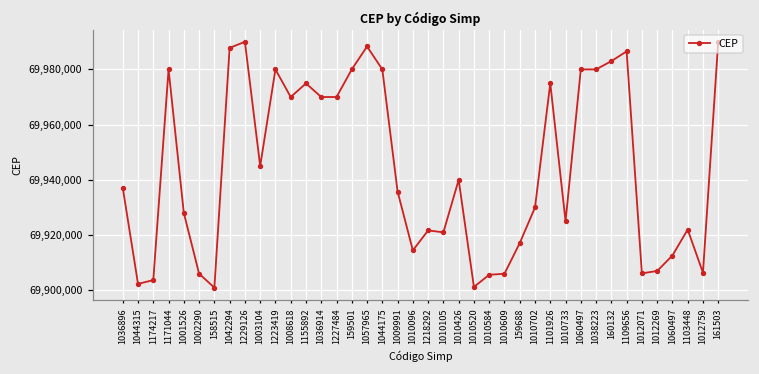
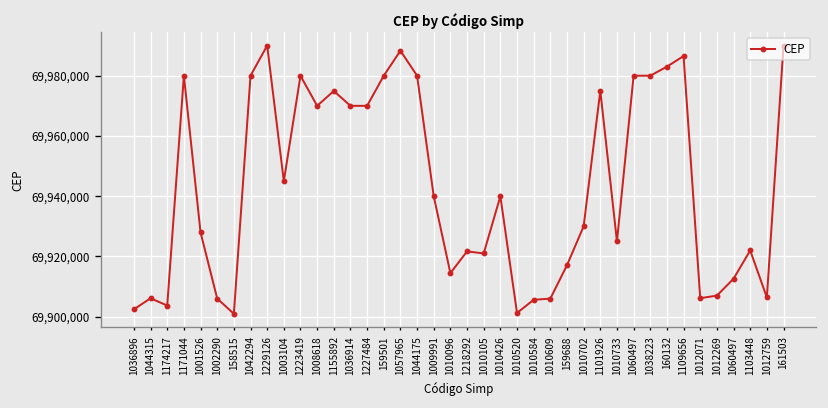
1036896: 69,937,000 -> 69,902,000
1044315: 69,902,000 -> 69,906,000
1042294: 69,988,000 -> 69,980,000
1009991: 69,936,000 -> 69,940,000
